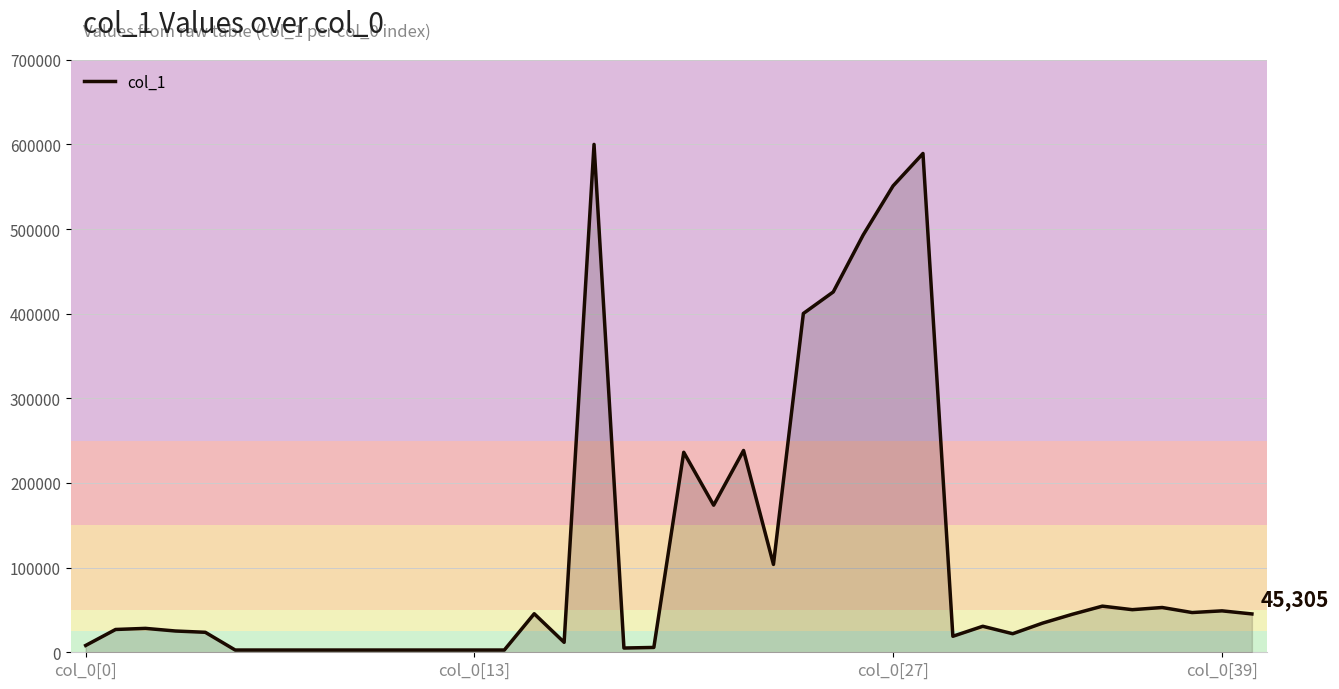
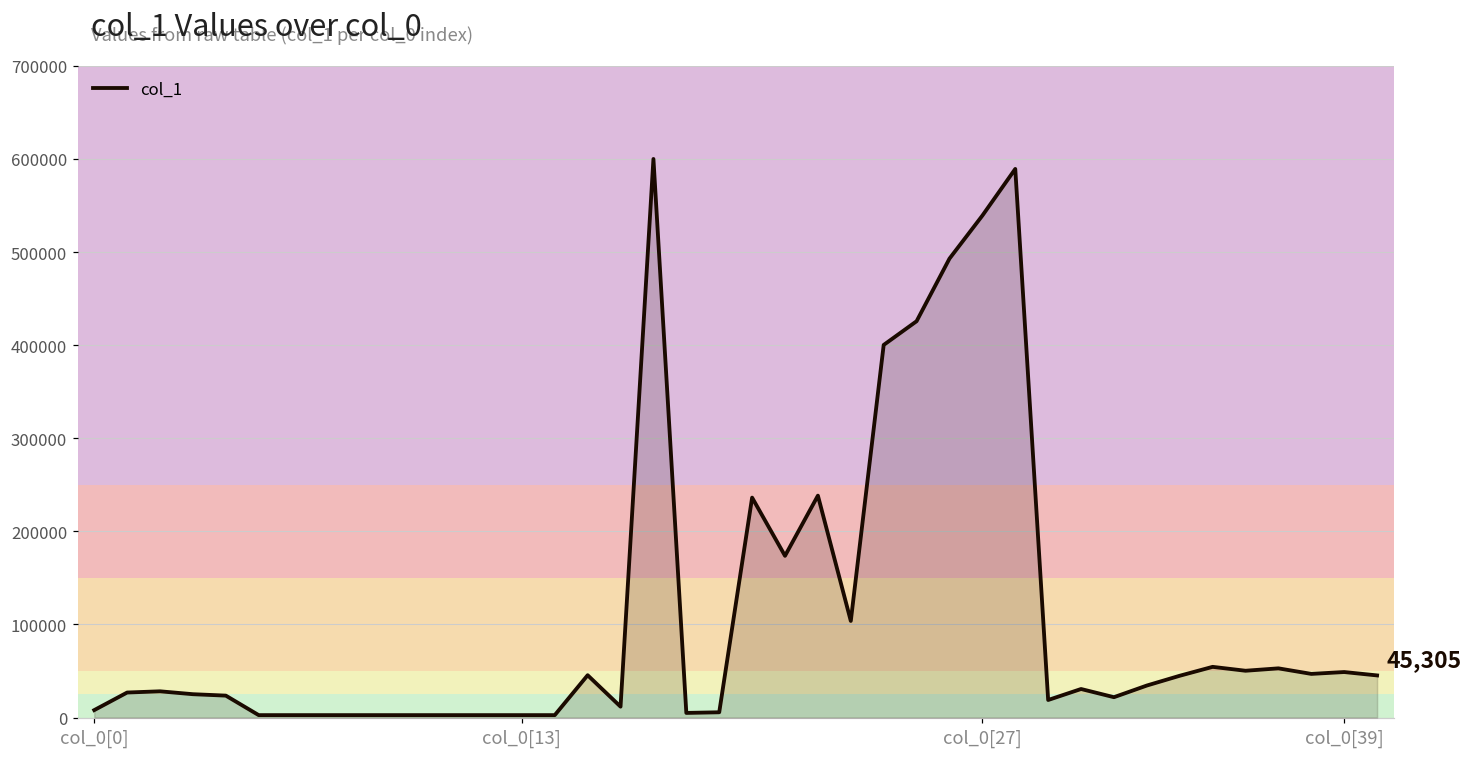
col_0[27]: 550000 -> 540000
